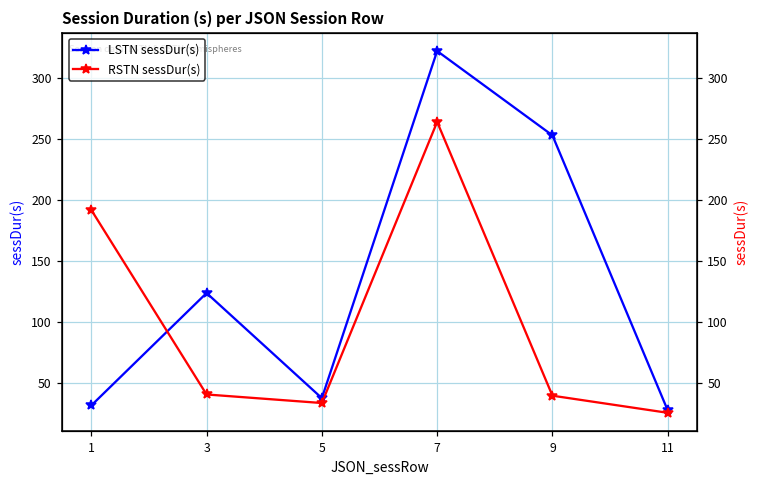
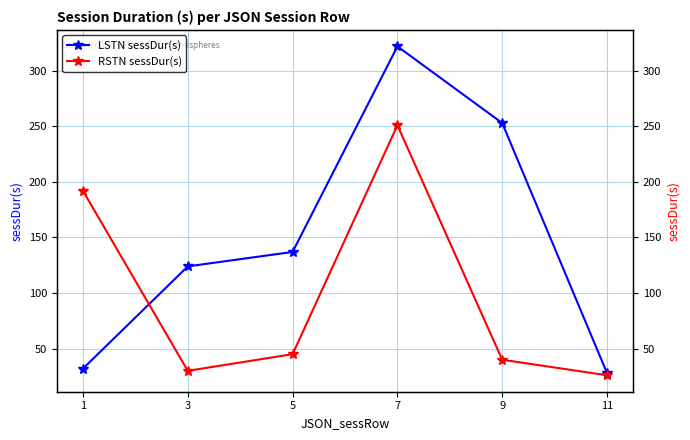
RSTN sessDur(s), 3: 41 -> 30
LSTN sessDur(s), 5: 38 -> 137
RSTN sessDur(s), 5: 34 -> 45
RSTN sessDur(s), 7: 264 -> 251
